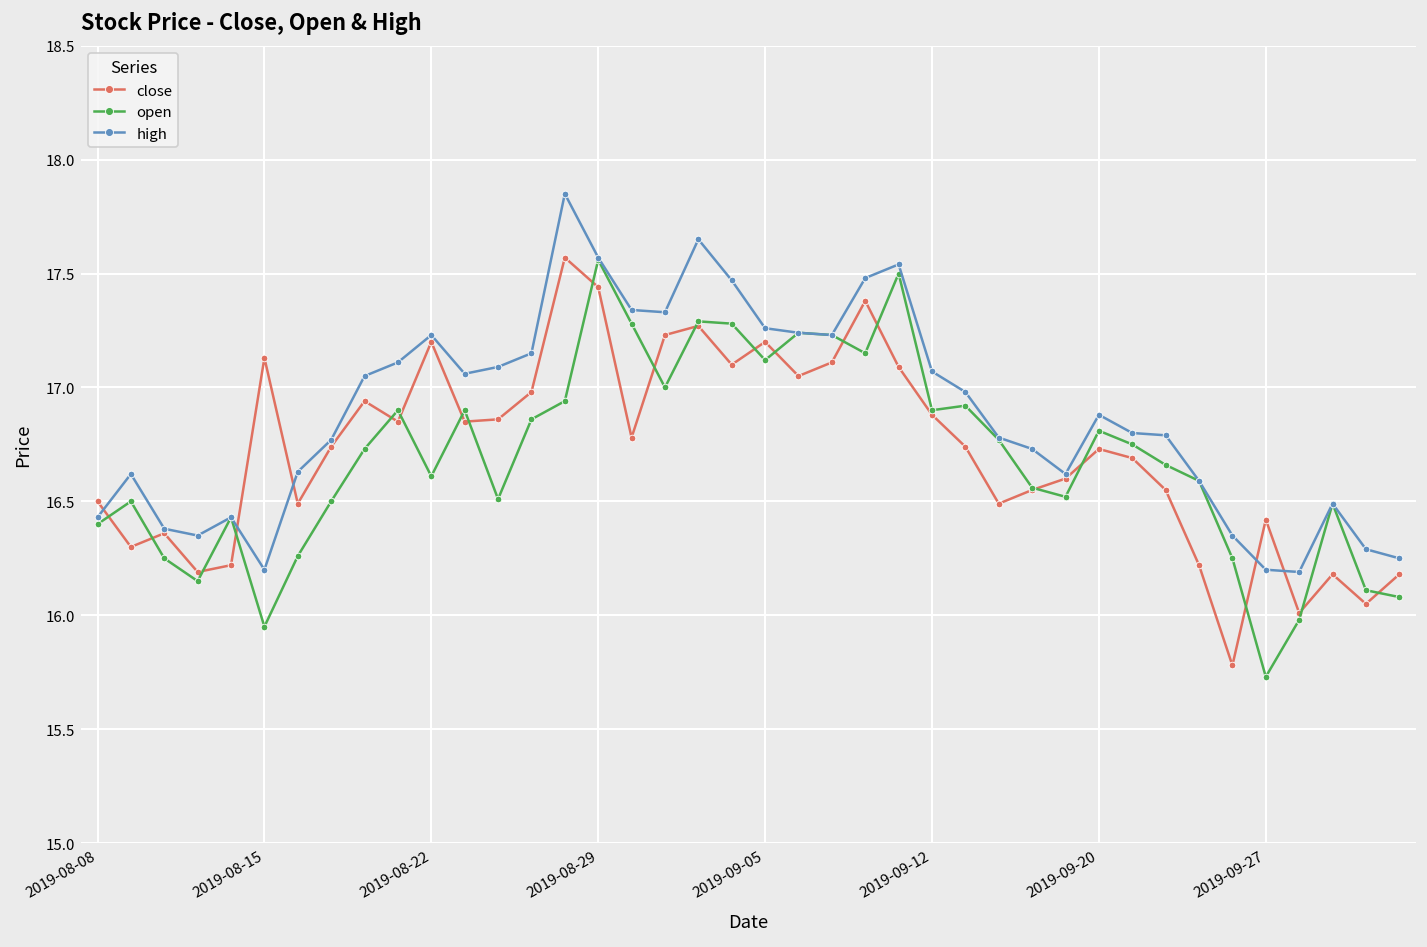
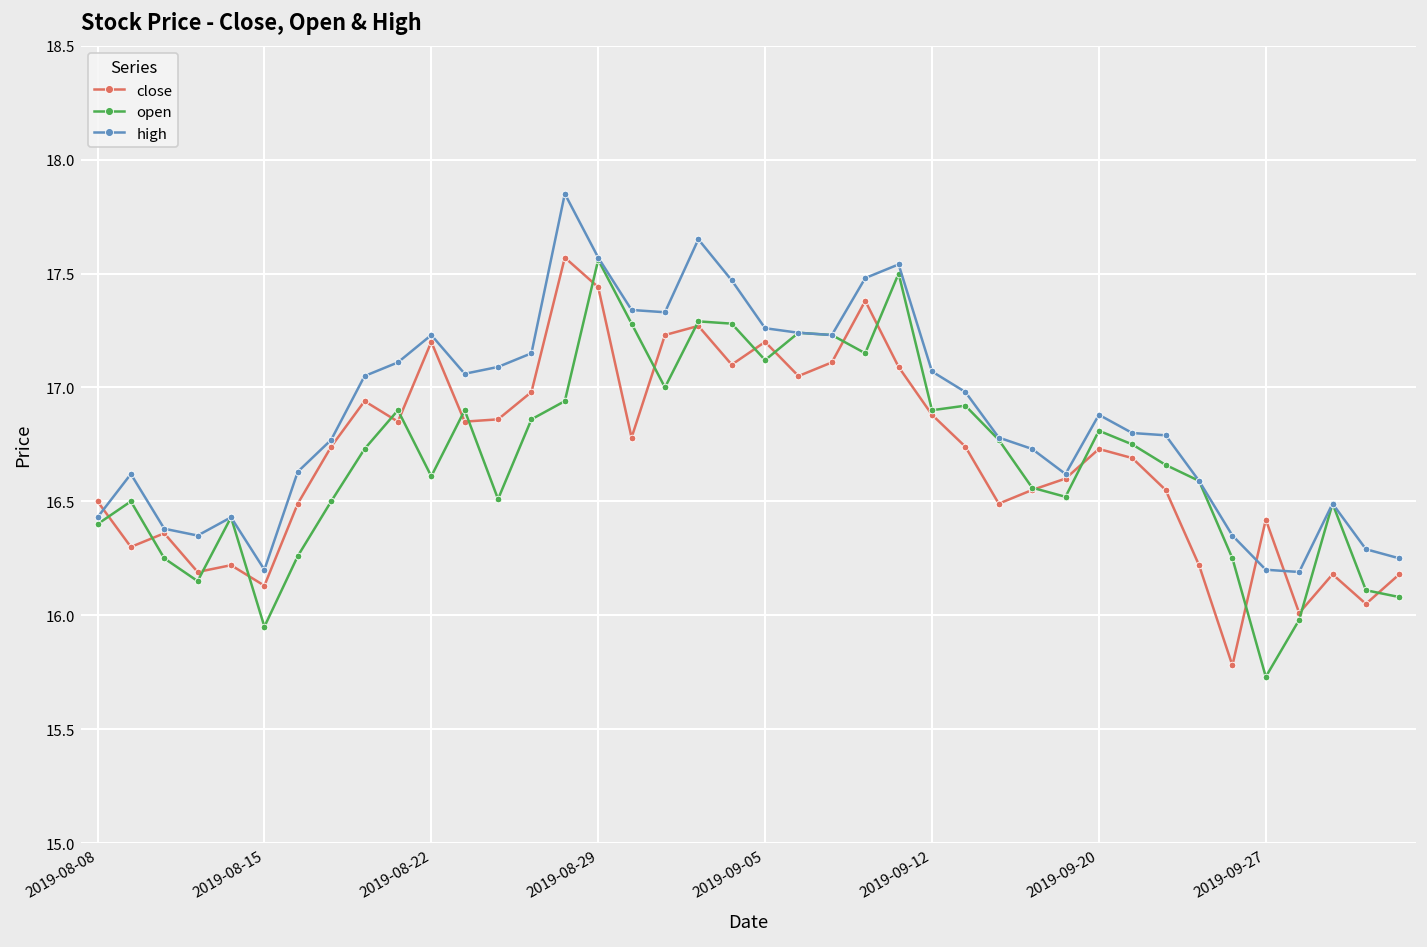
close, 2019-08-15: 17.13 -> 16.13
